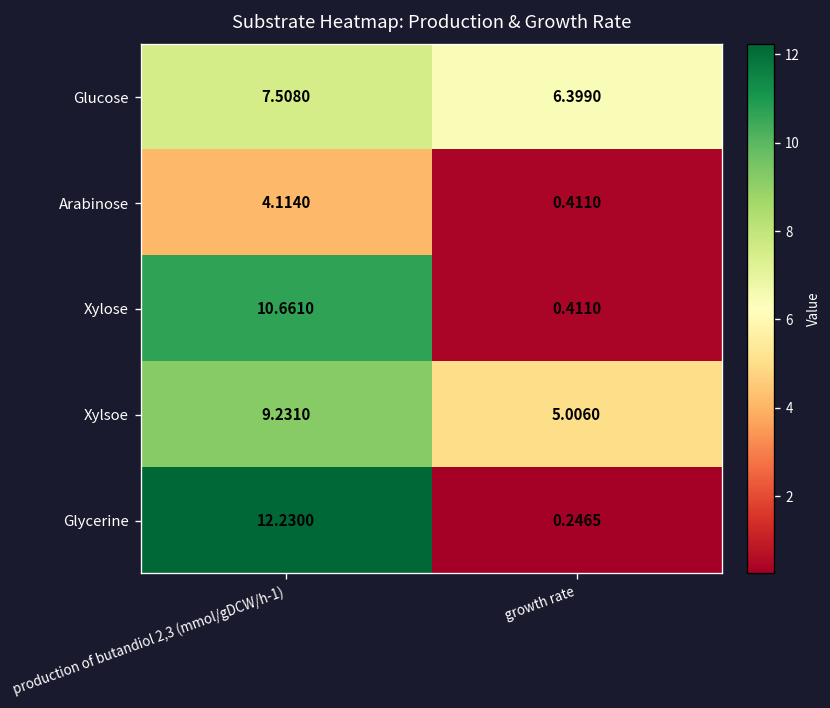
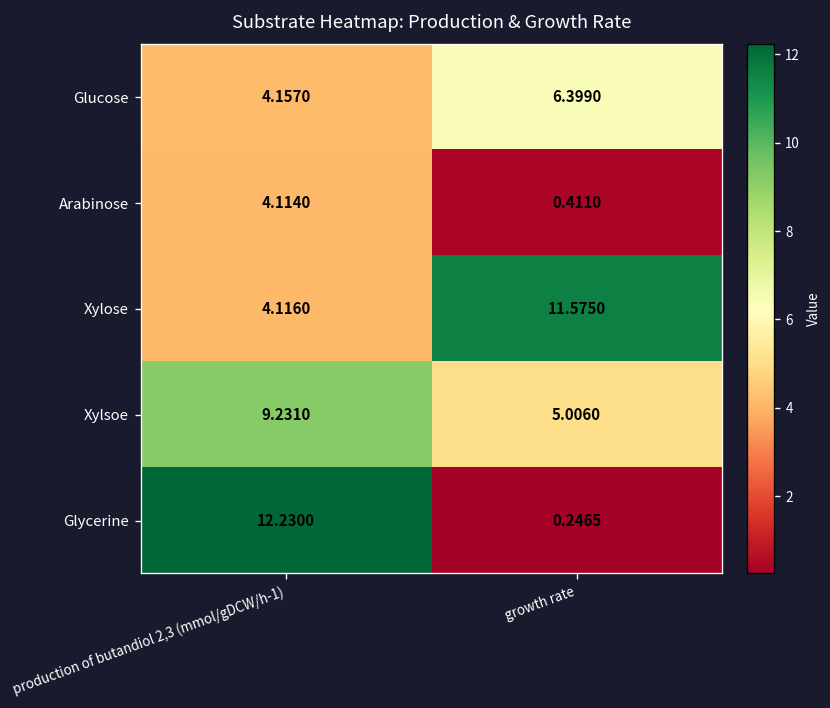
Glucose, production of butandiol 2,3 (mmol/gDCW/h-1): 7.5080 -> 4.1570
Xylose, production of butandiol 2,3 (mmol/gDCW/h-1): 10.6610 -> 4.1160
Xylose, growth rate: 0.4110 -> 11.5750
